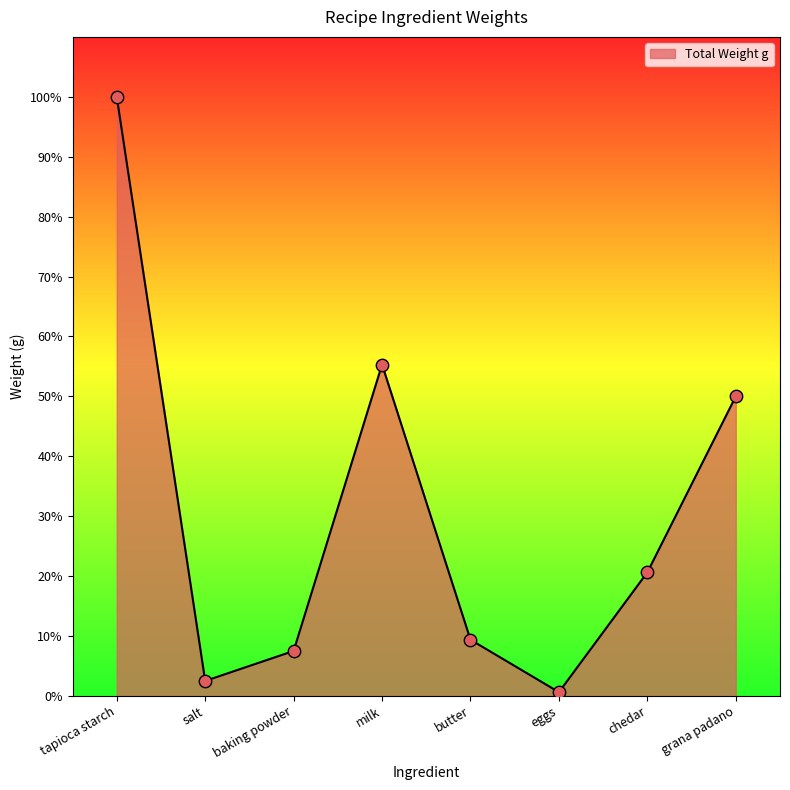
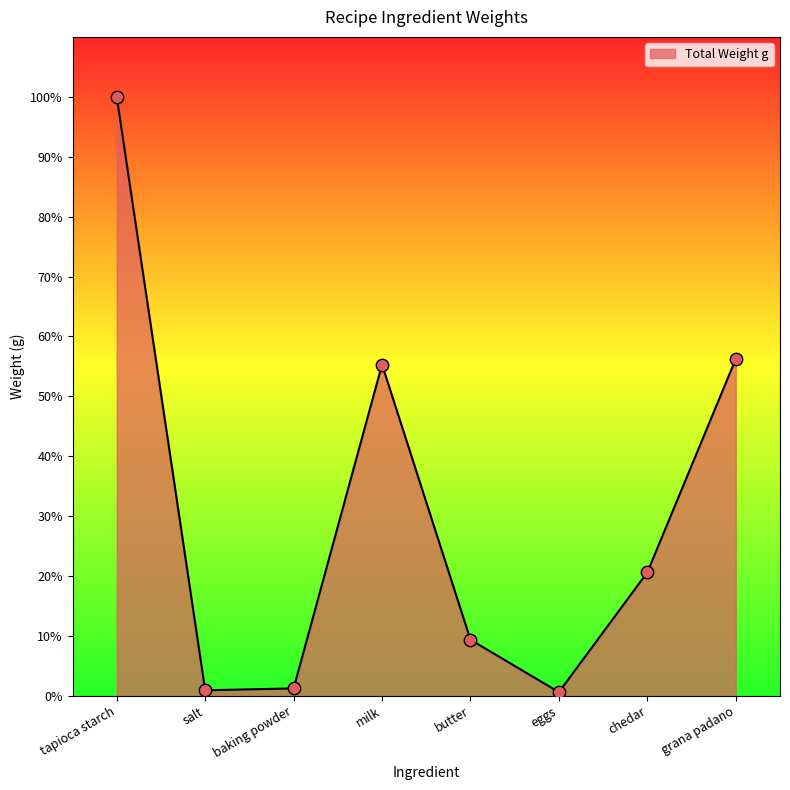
salt: 3% -> 1%
baking powder: 8% -> 1%
grana padano: 50% -> 56%
